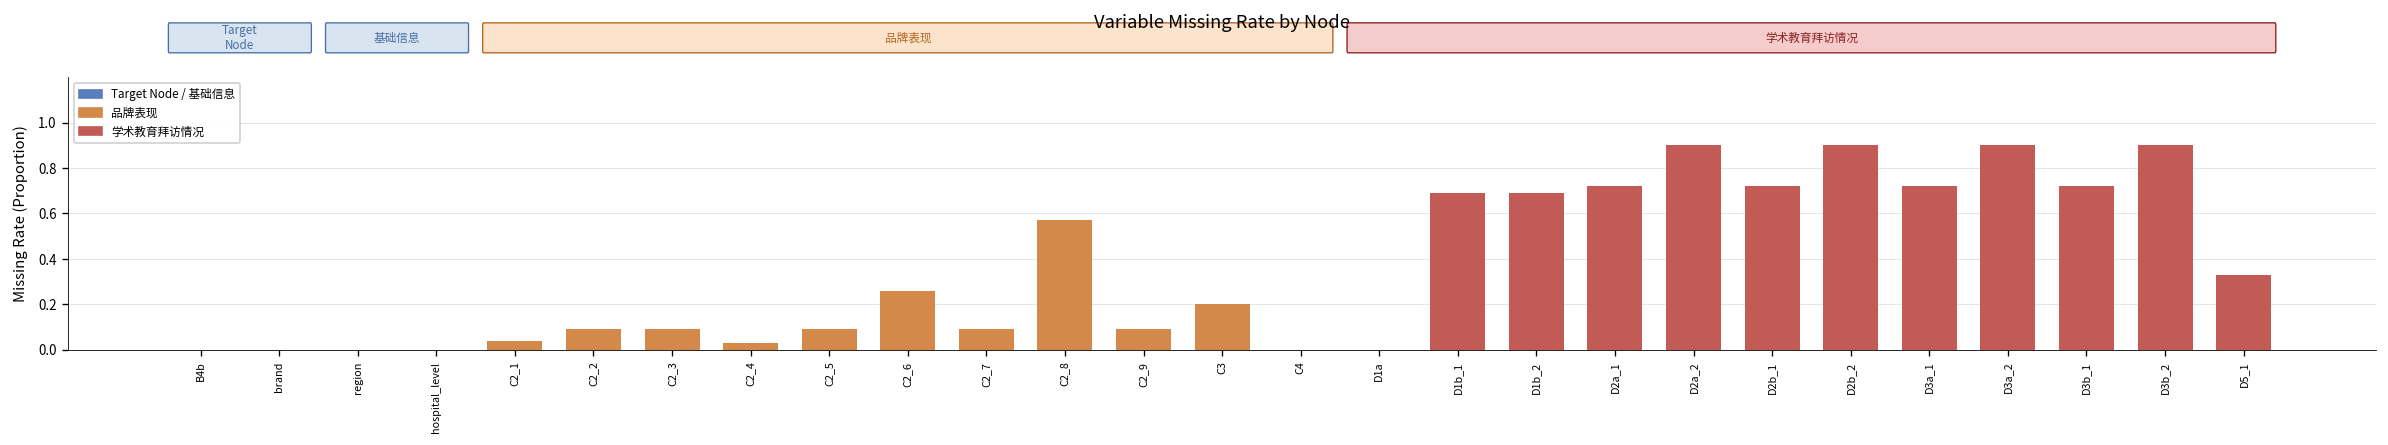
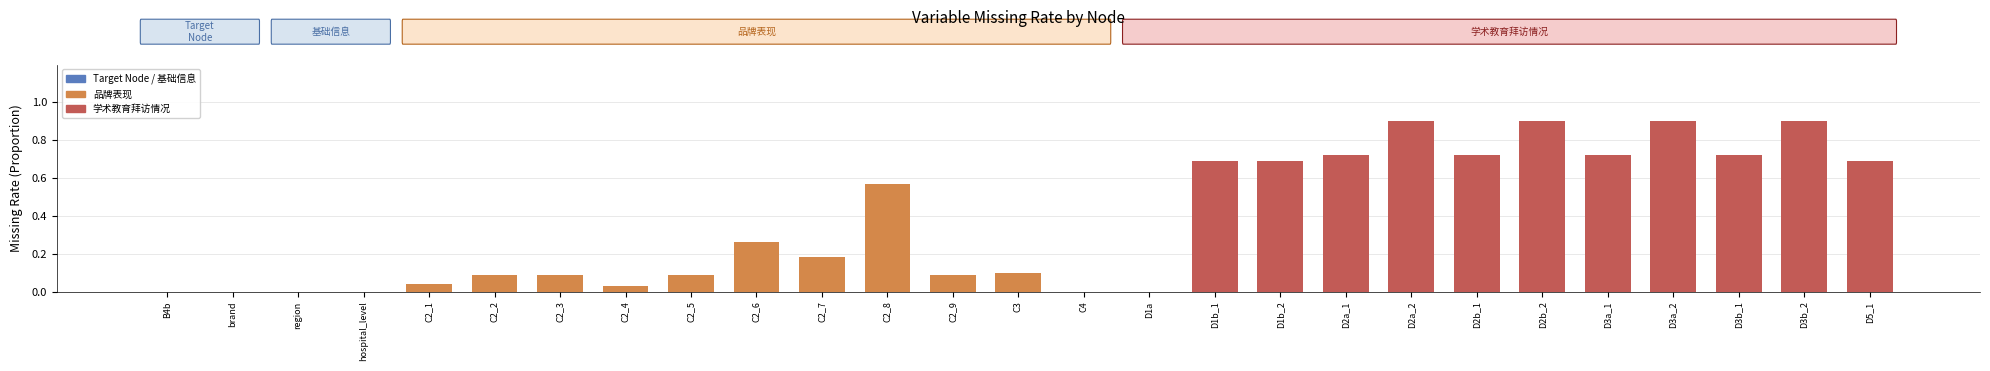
C2_7: 0.09 -> 0.18
C3: 0.2 -> 0.1
D5_1: 0.33 -> 0.69
